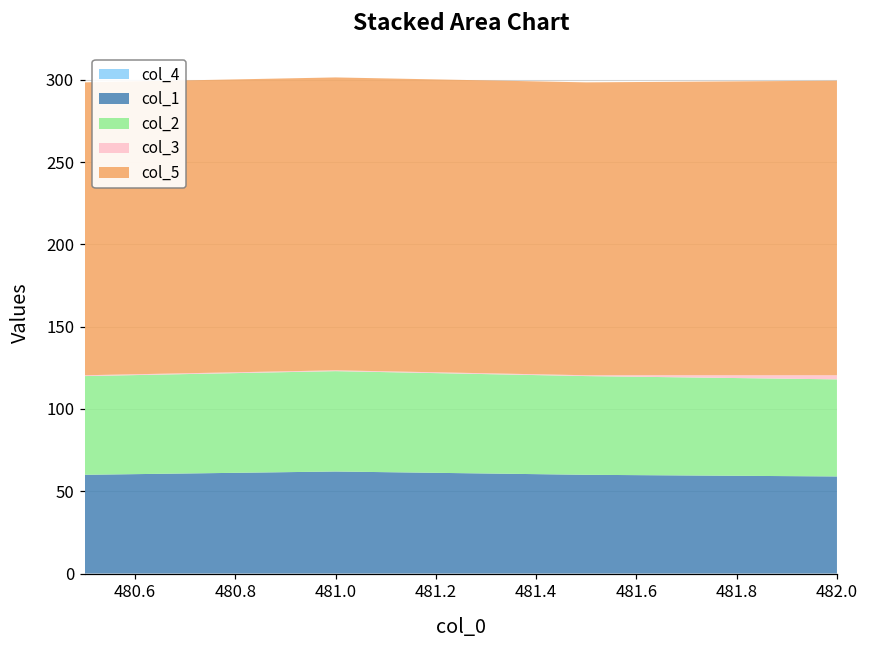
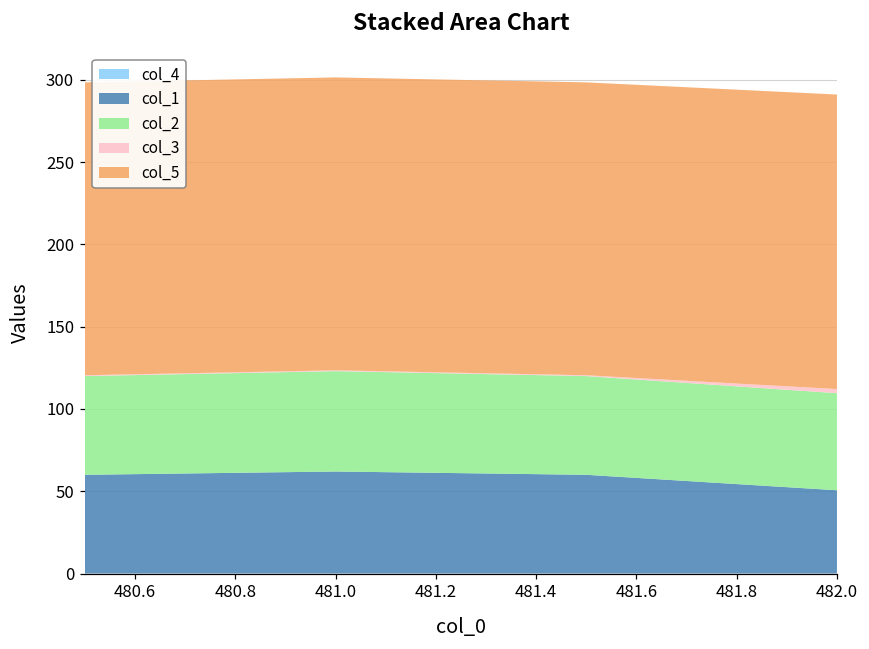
col_1, 482.0: 59 -> 51
